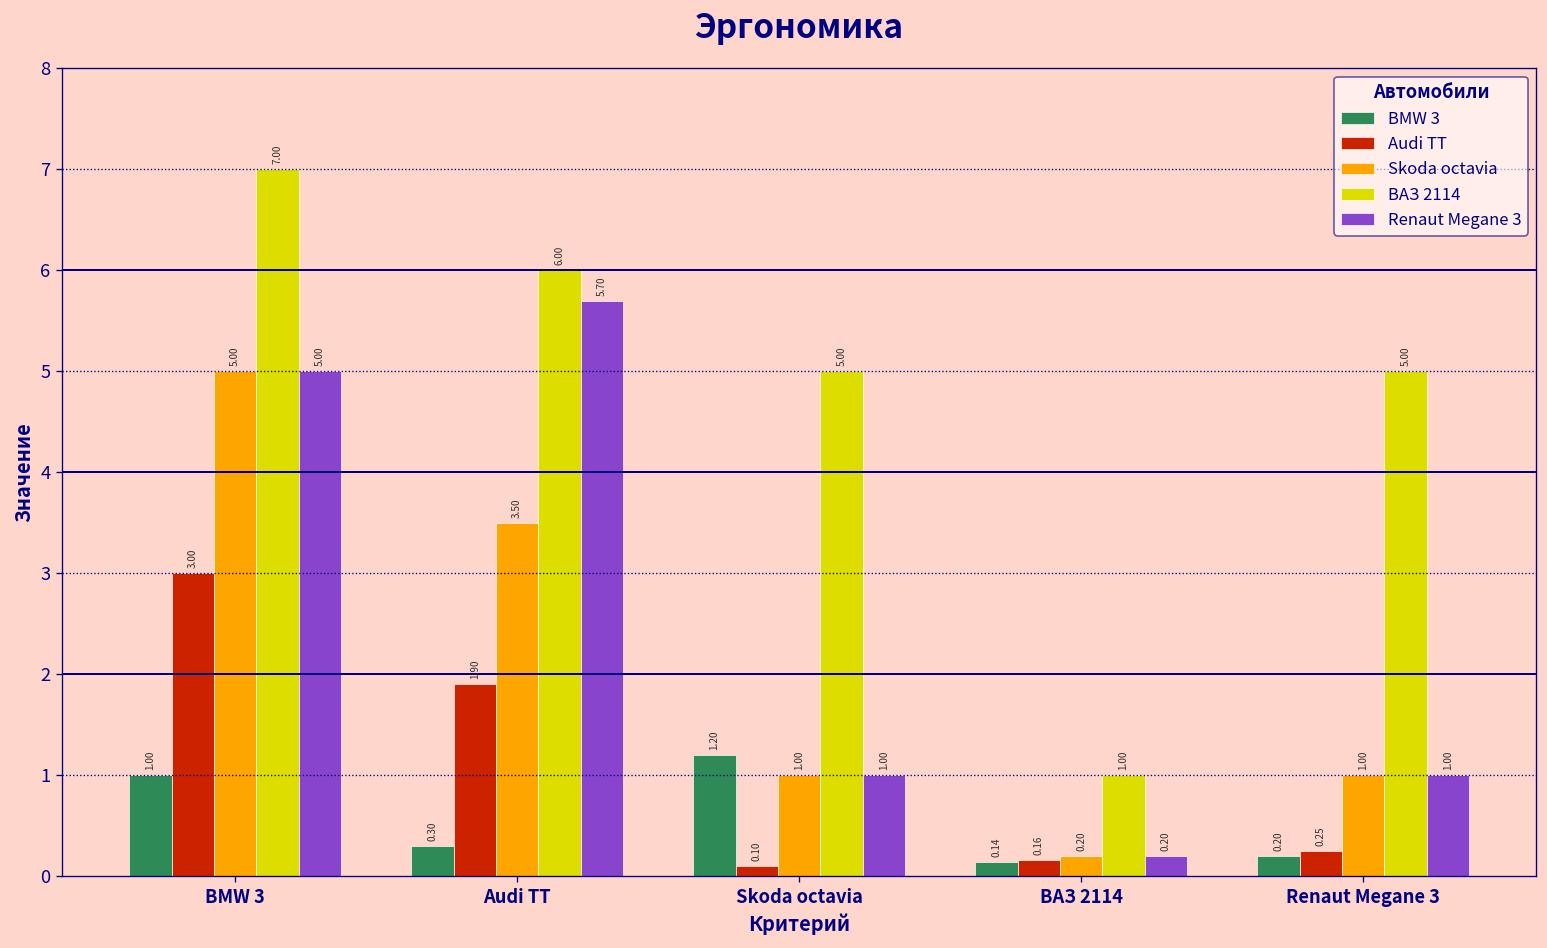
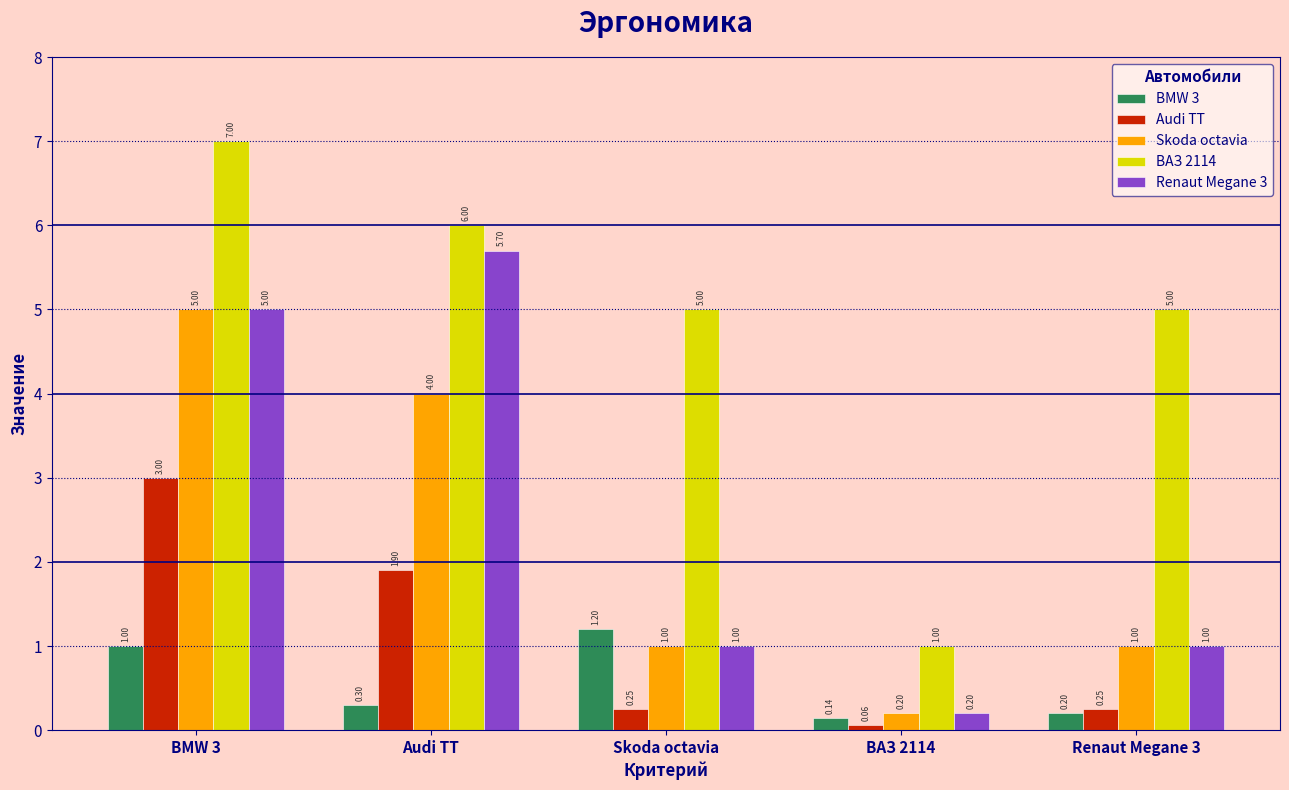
Skoda octavia, Audi TT: 3.50 -> 4.00
Audi TT, Skoda octavia: 0.10 -> 0.25
Audi TT, ВАЗ 2114: 0.16 -> 0.06
